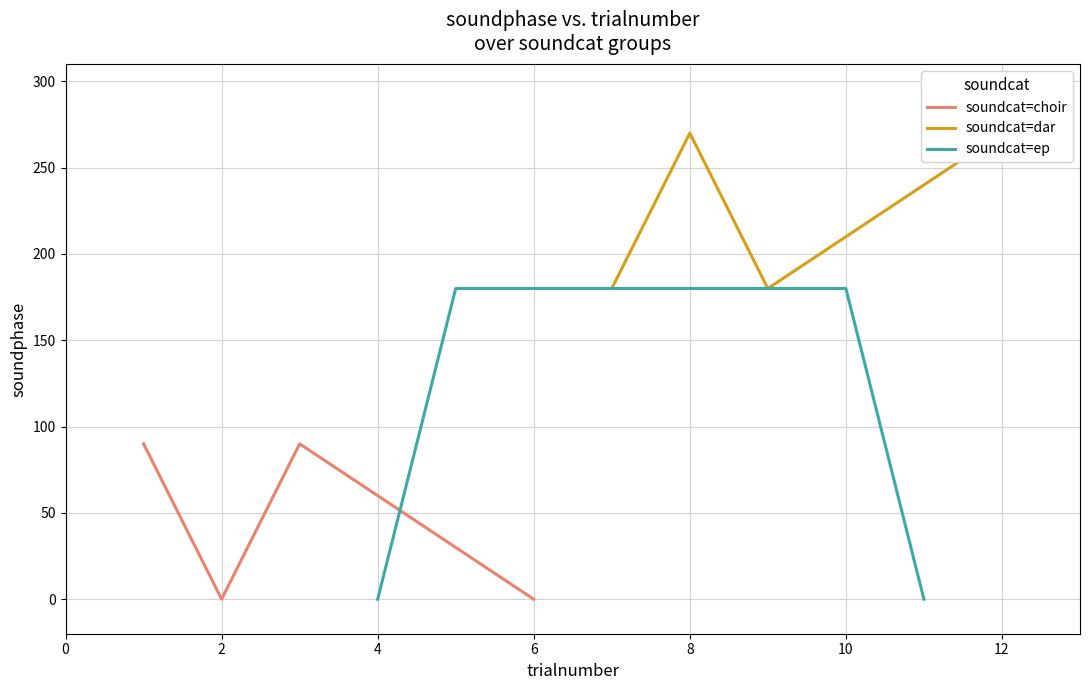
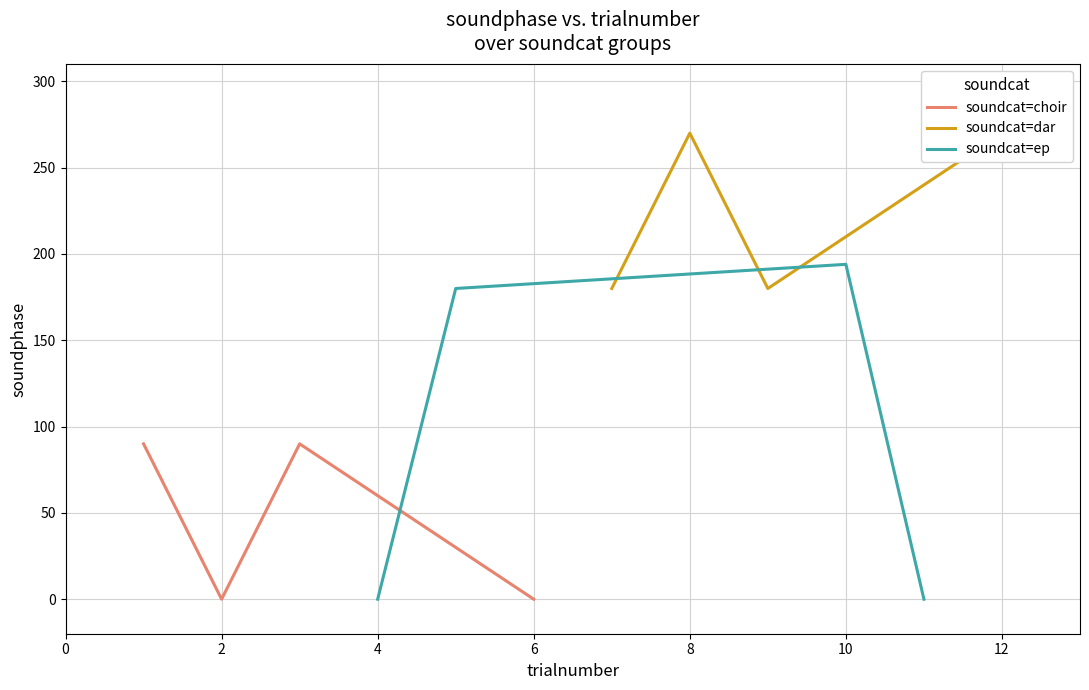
soundcat=ep, 10: 180 -> 194
